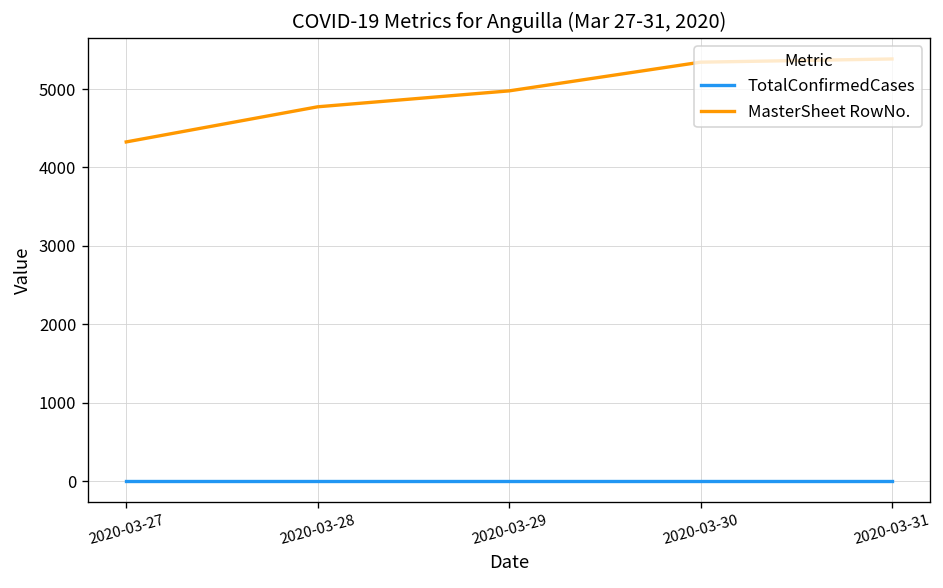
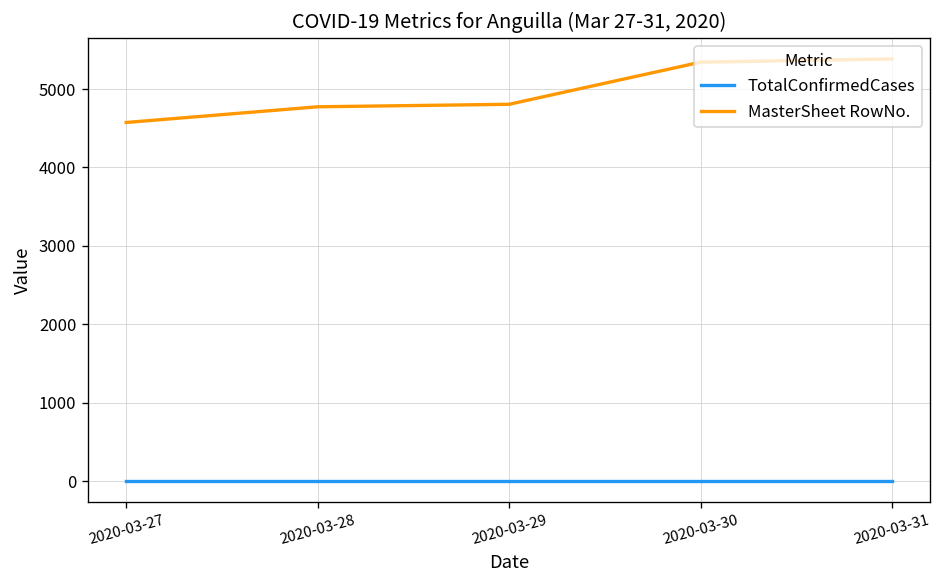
MasterSheet RowNo., 2020-03-27: 4300 -> 4600
MasterSheet RowNo., 2020-03-29: 5000 -> 4800
